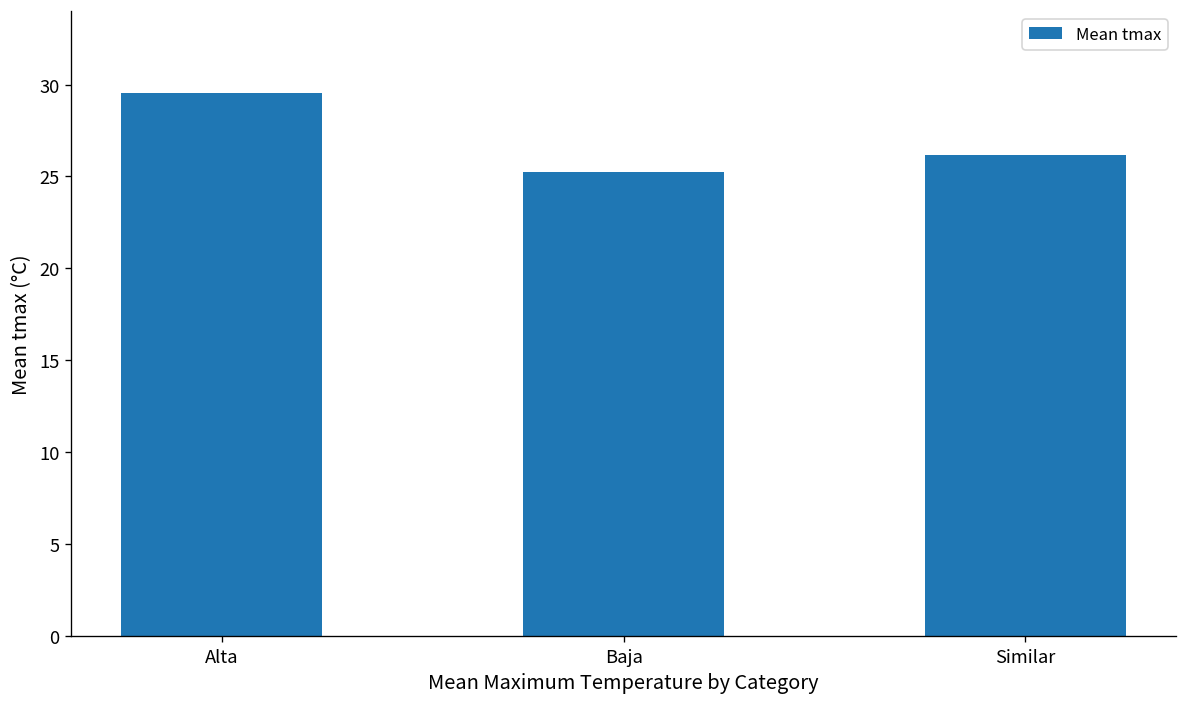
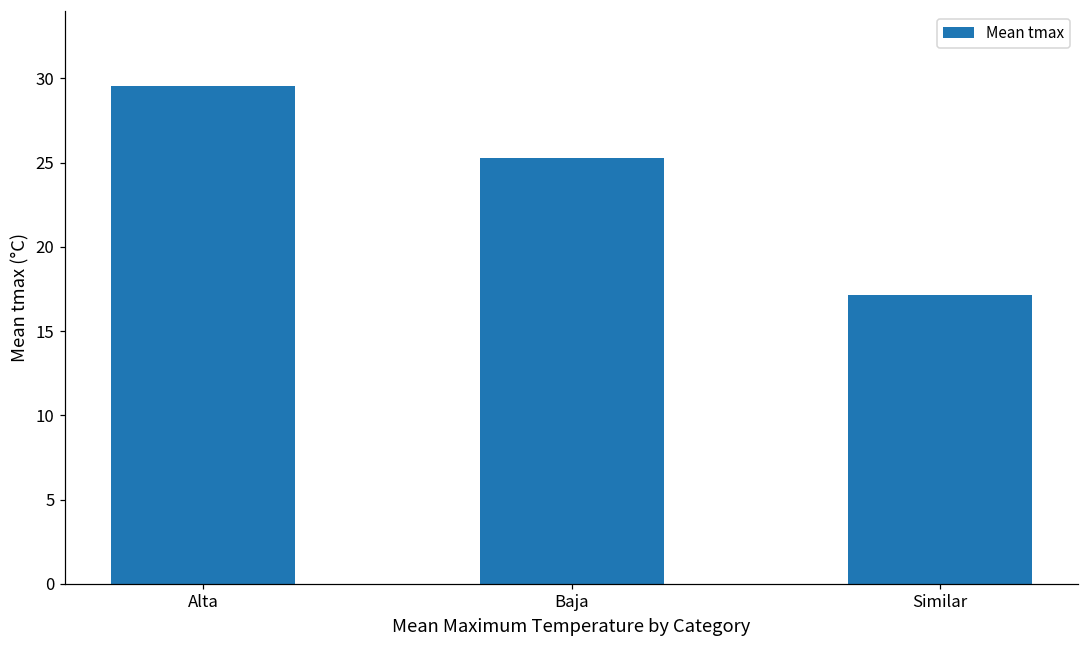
Similar: 26.2 -> 17.1
